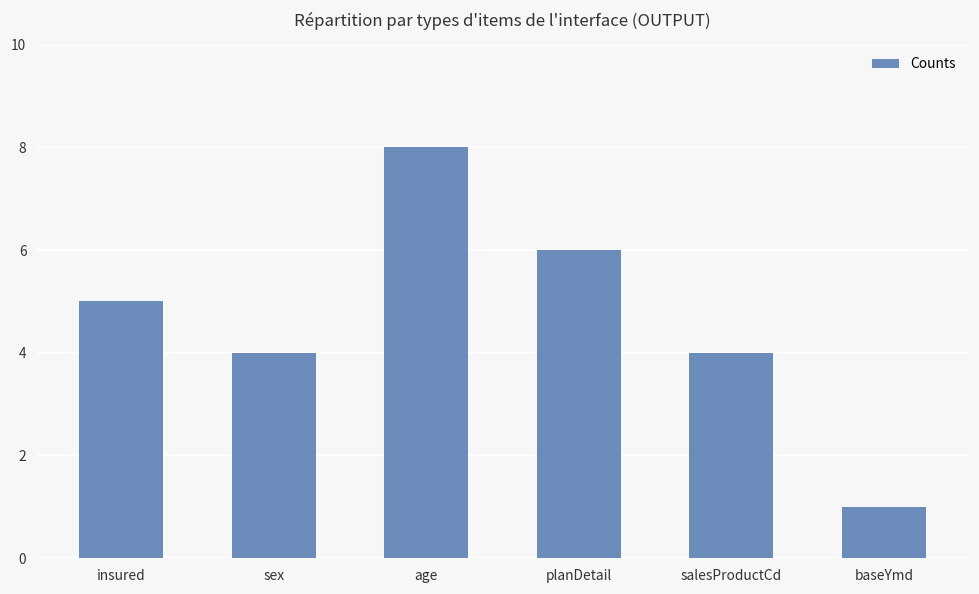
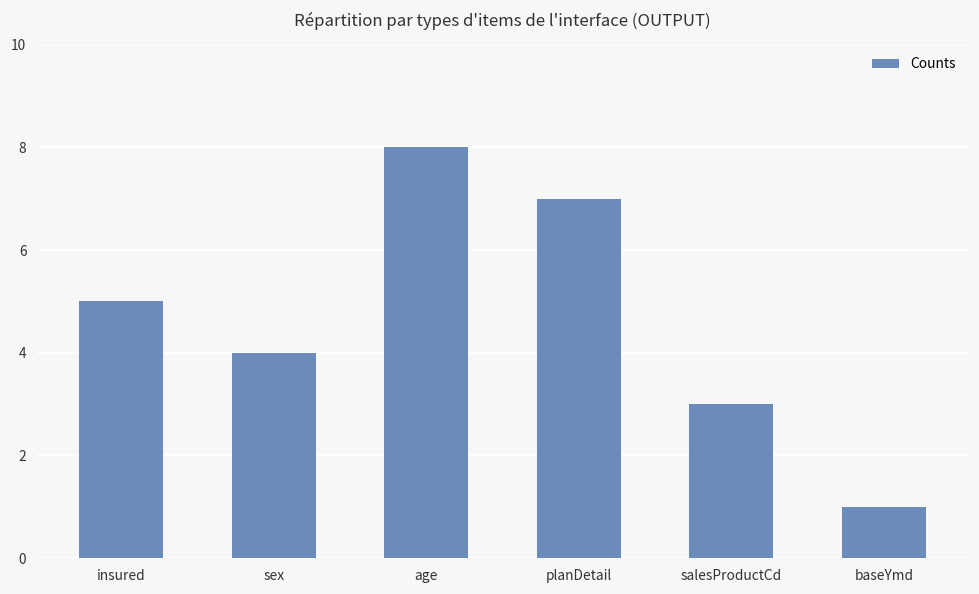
planDetail: 6 -> 7
salesProductCd: 4 -> 3
